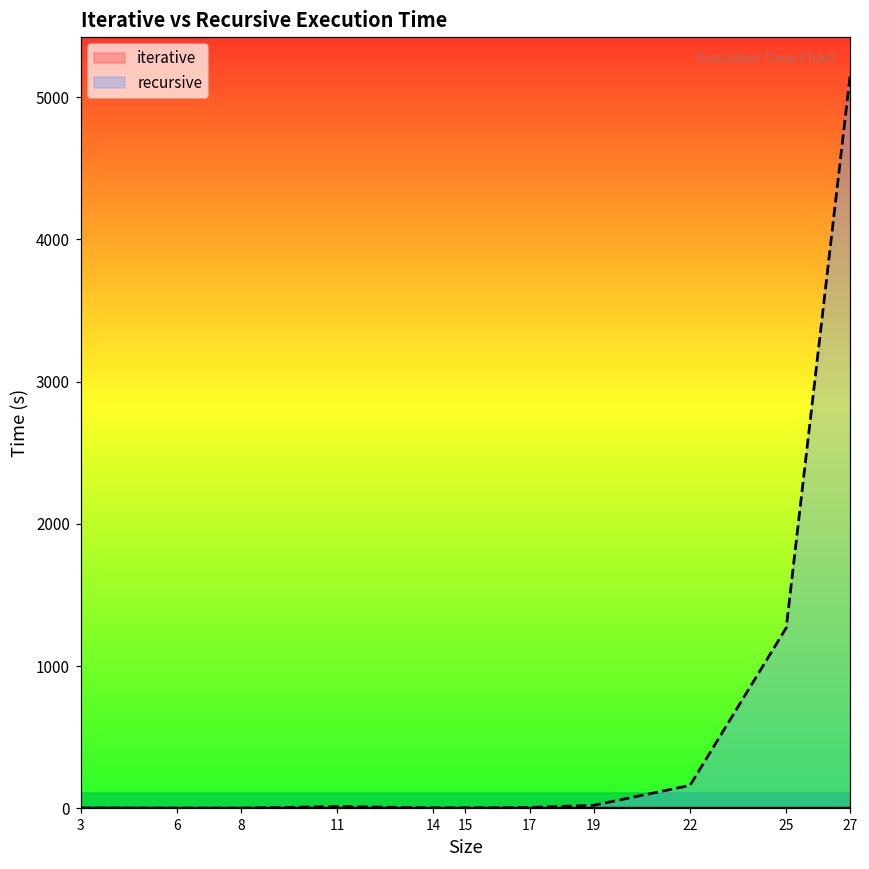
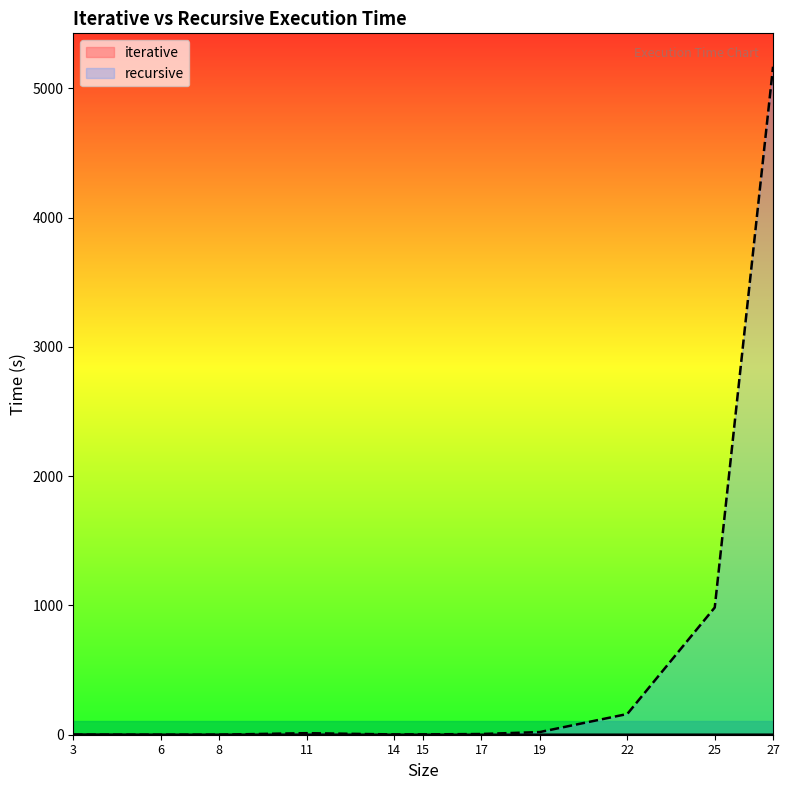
recursive, 25: 1270 -> 980
